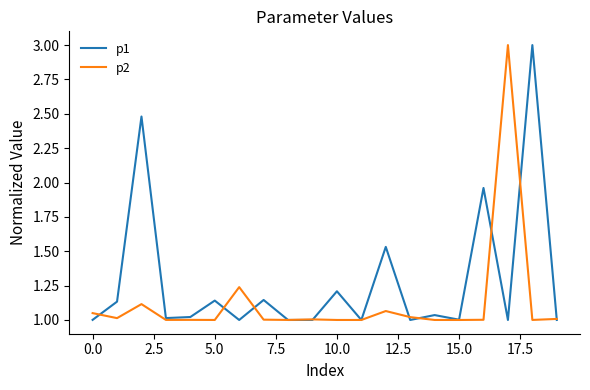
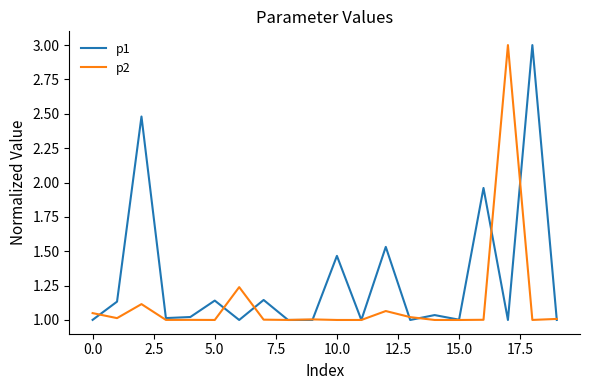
p1, 10.0: 1.21 -> 1.47
